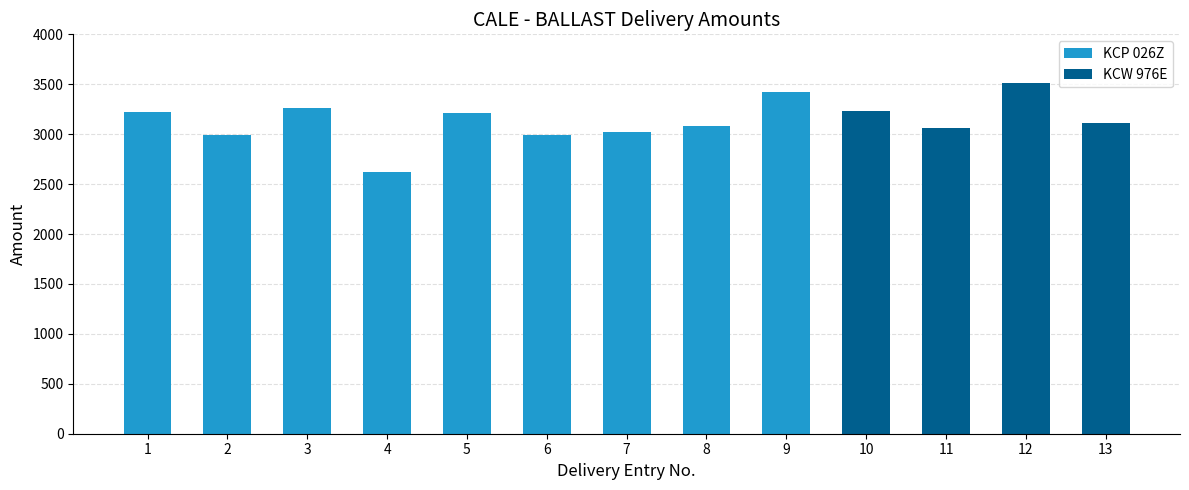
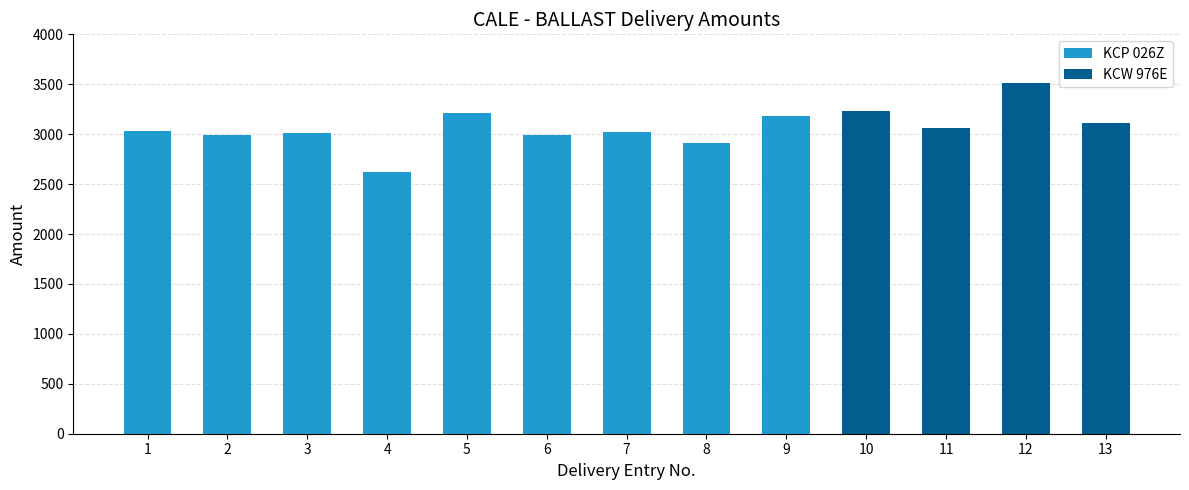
KCP 026Z, 1: 3200 -> 3000
KCP 026Z, 3: 3300 -> 3000
KCP 026Z, 8: 3100 -> 2900
KCP 026Z, 9: 3400 -> 3200
